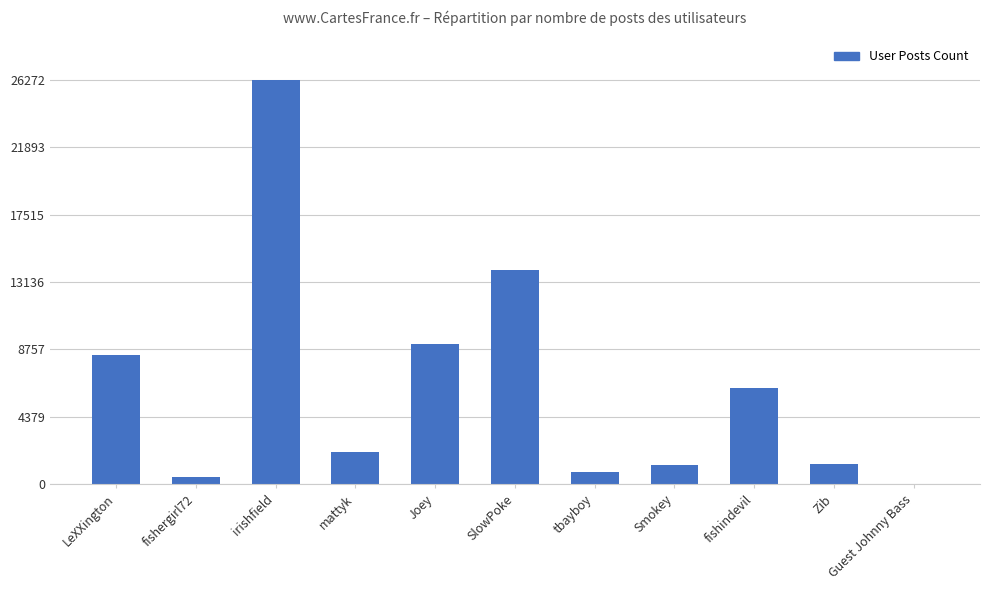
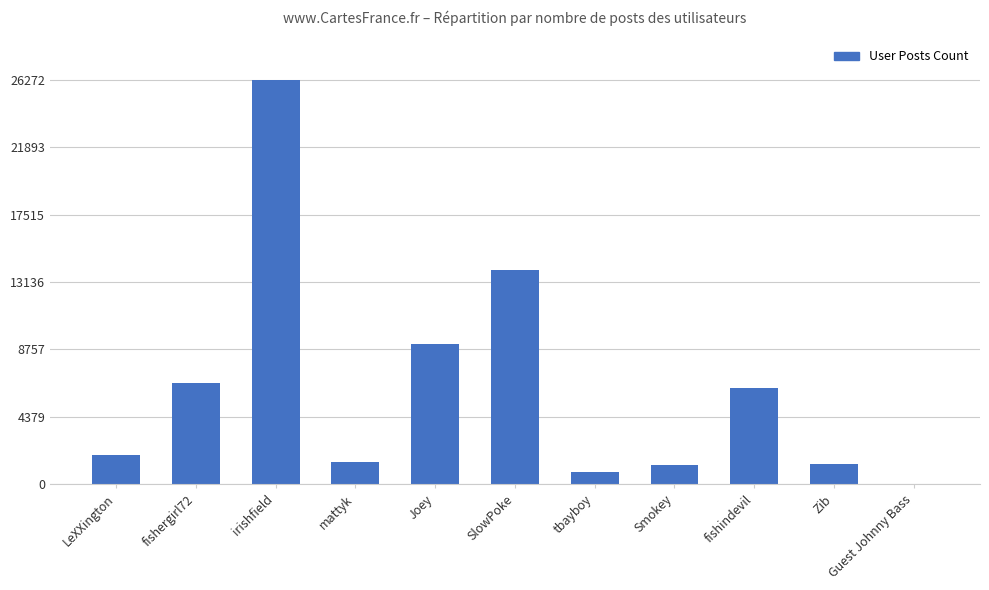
LeXXington: 8400 -> 1900
fishergirl72: 500 -> 6600
mattyk: 2100 -> 1500
